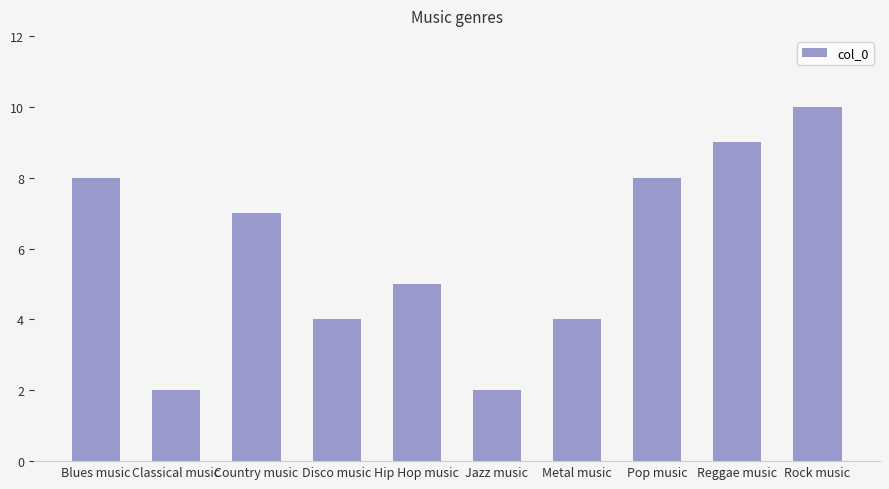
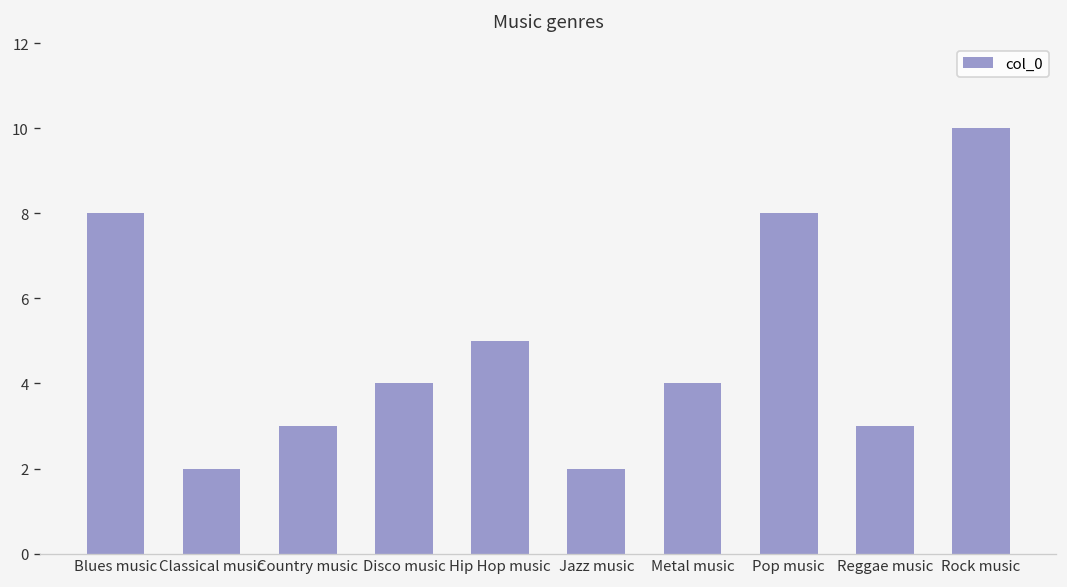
Country music: 7 -> 3
Reggae music: 9 -> 3
